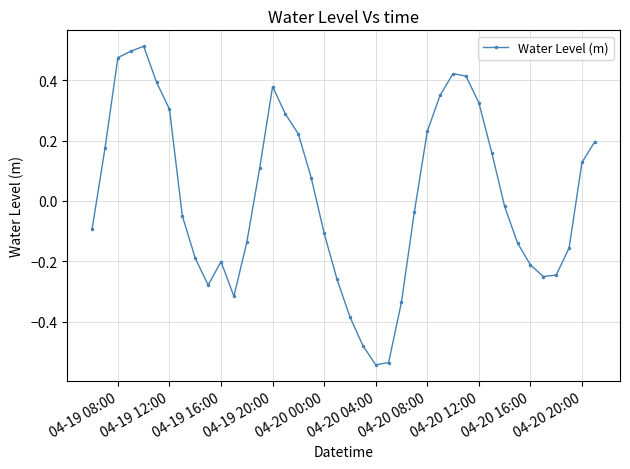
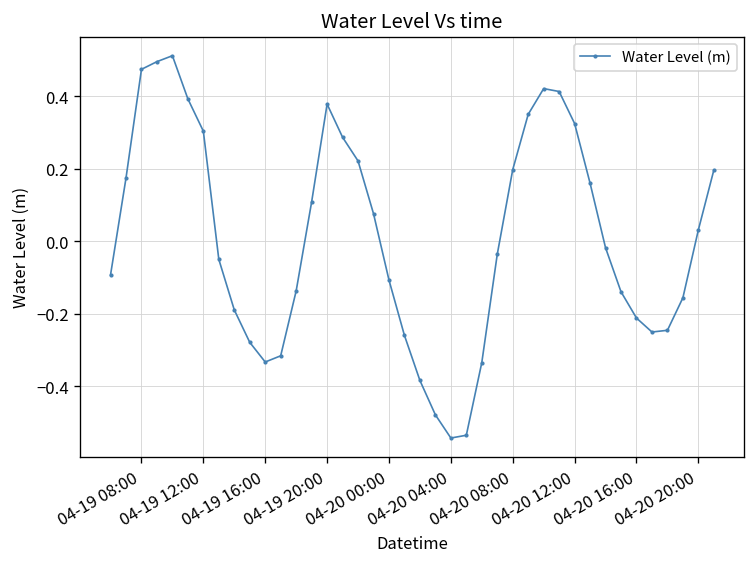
04-19 16:00: -0.20 -> -0.33
04-20 08:00: 0.23 -> 0.20
04-20 20:00: 0.13 -> 0.03
